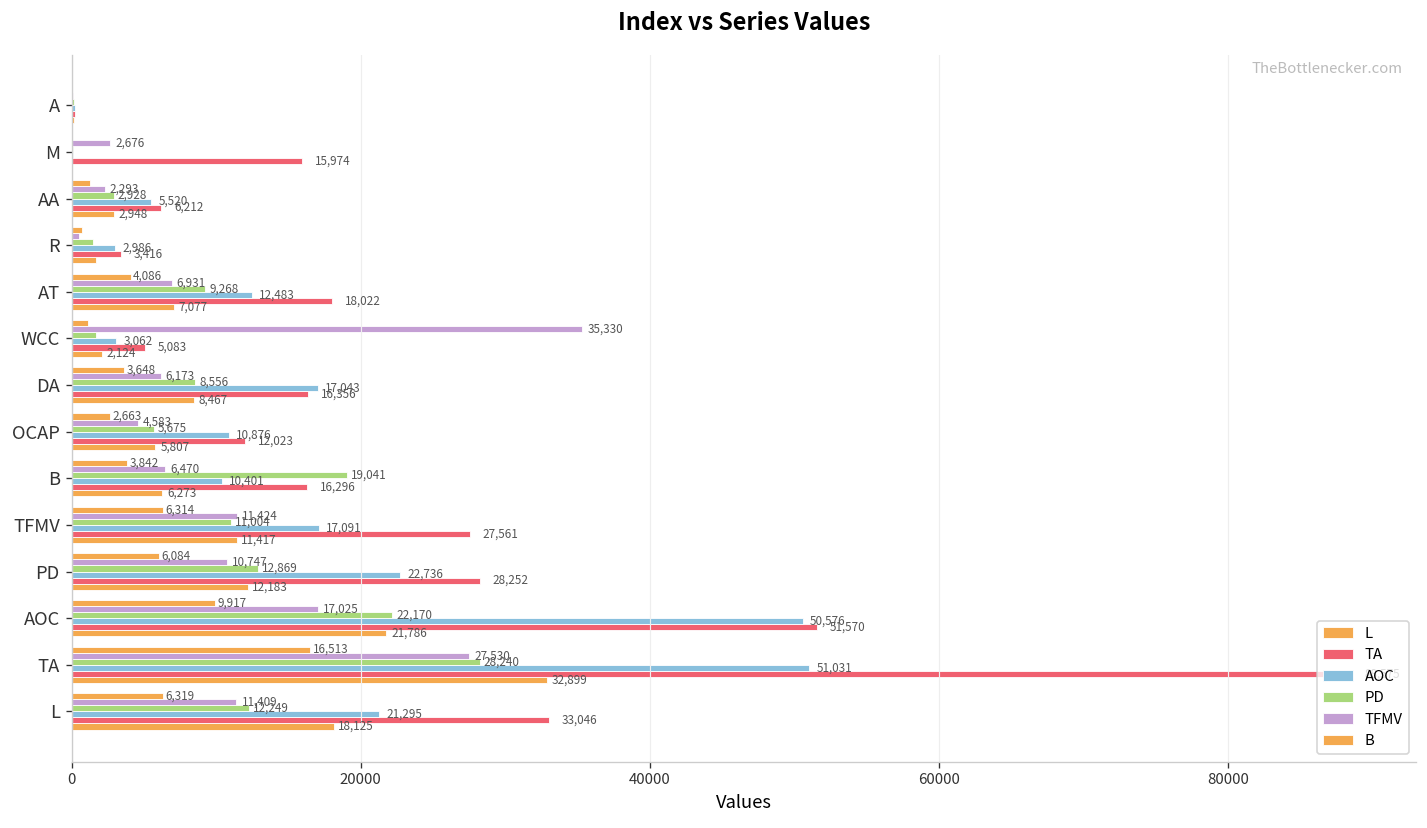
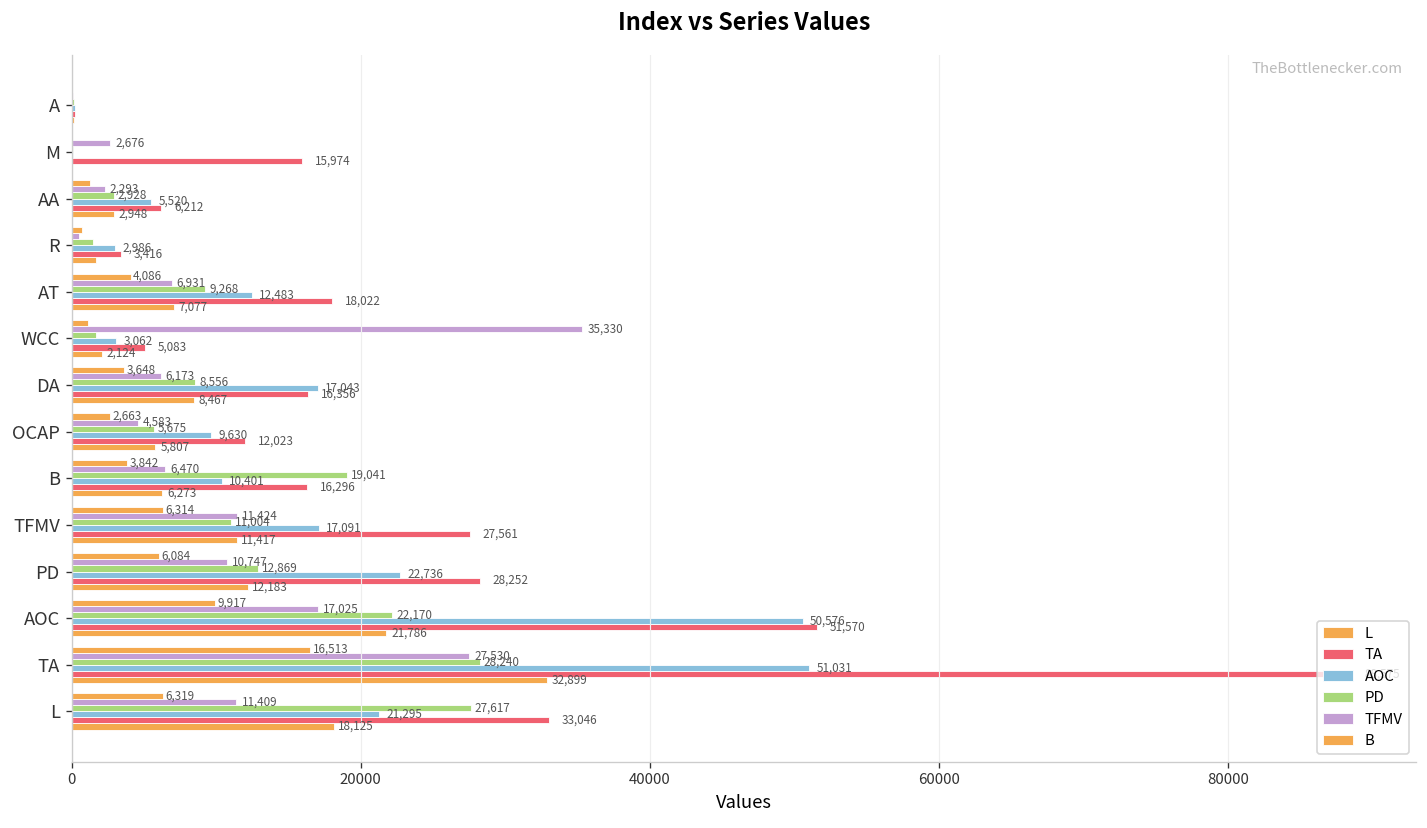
AOC, OCAP: 10,876 -> 9,630
PD, L: 12,249 -> 27,617
